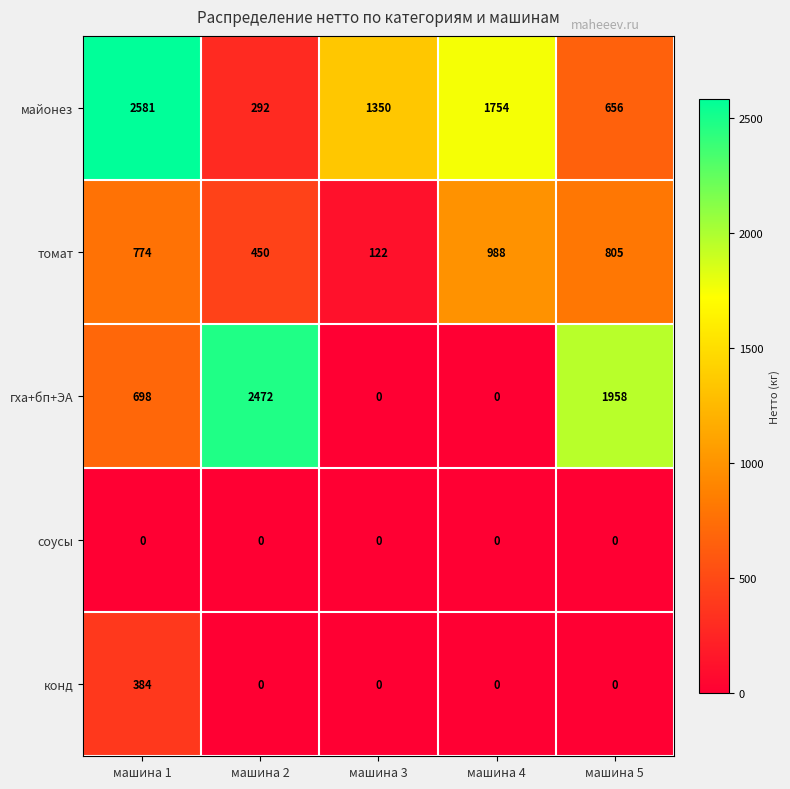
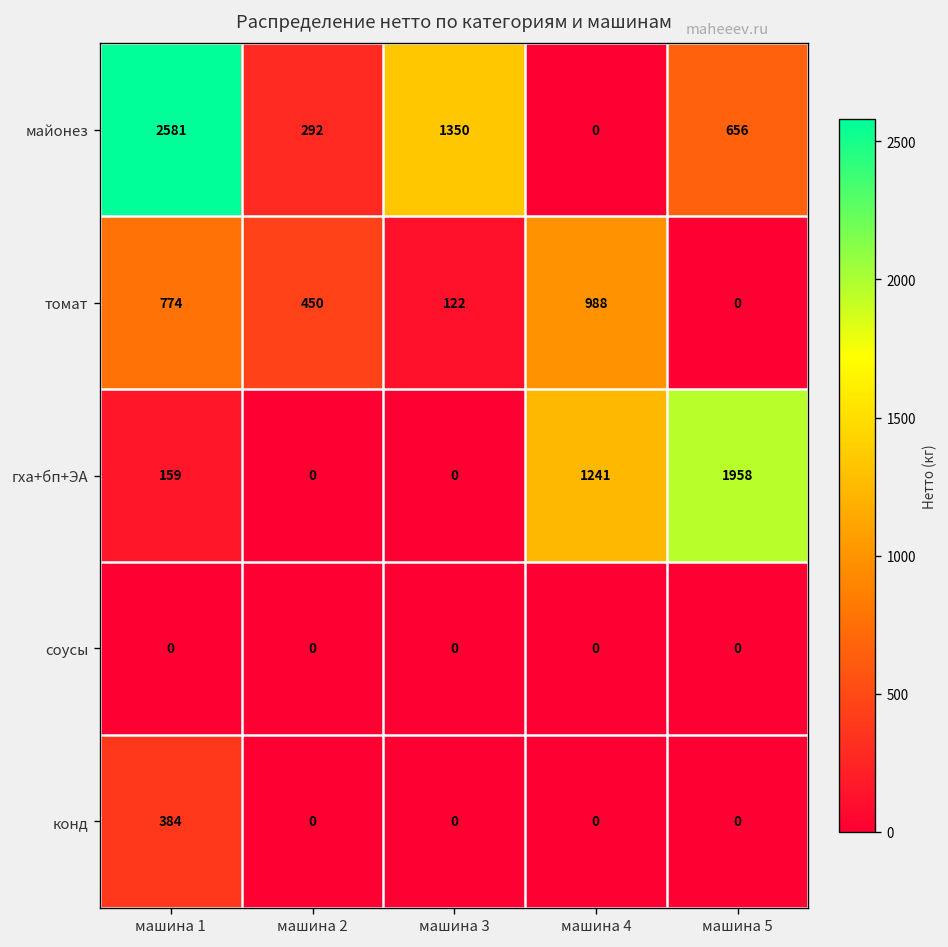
майонез, машина 4: 1754 -> 0
томат, машина 5: 805 -> 0
гха+бп+ЭА, машина 1: 698 -> 159
гха+бп+ЭА, машина 2: 2472 -> 0
гха+бп+ЭА, машина 4: 0 -> 1241
